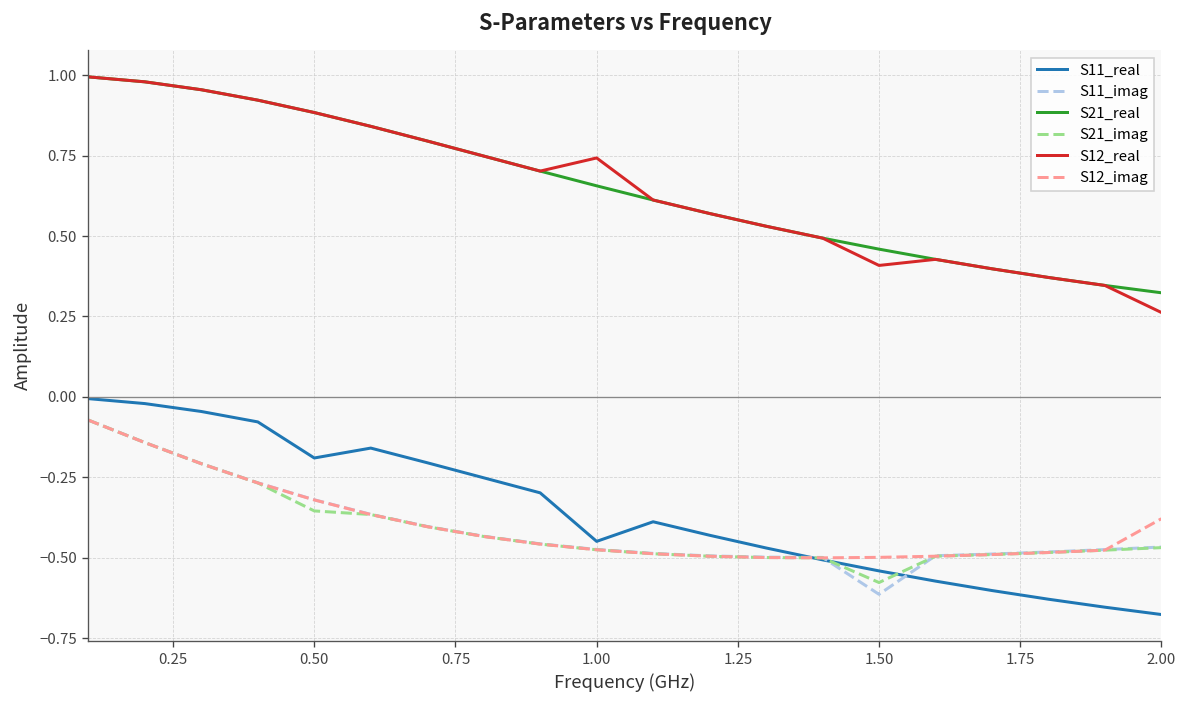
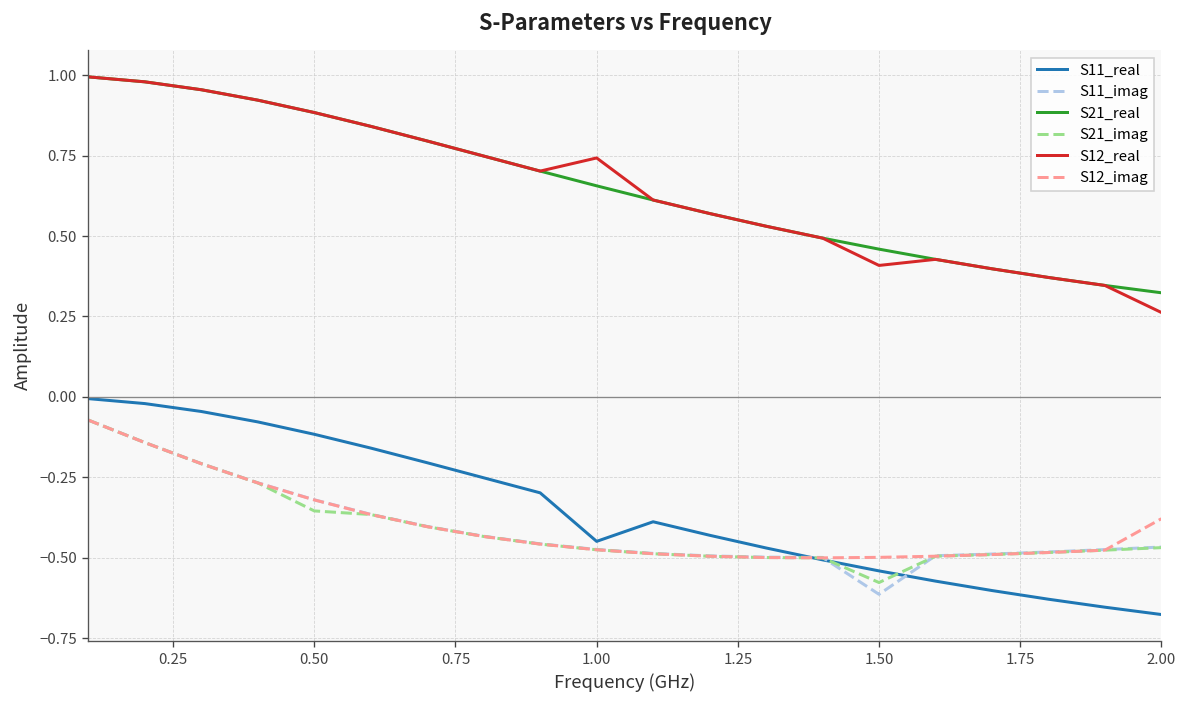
S11_real, 0.50: -0.19 -> -0.12
